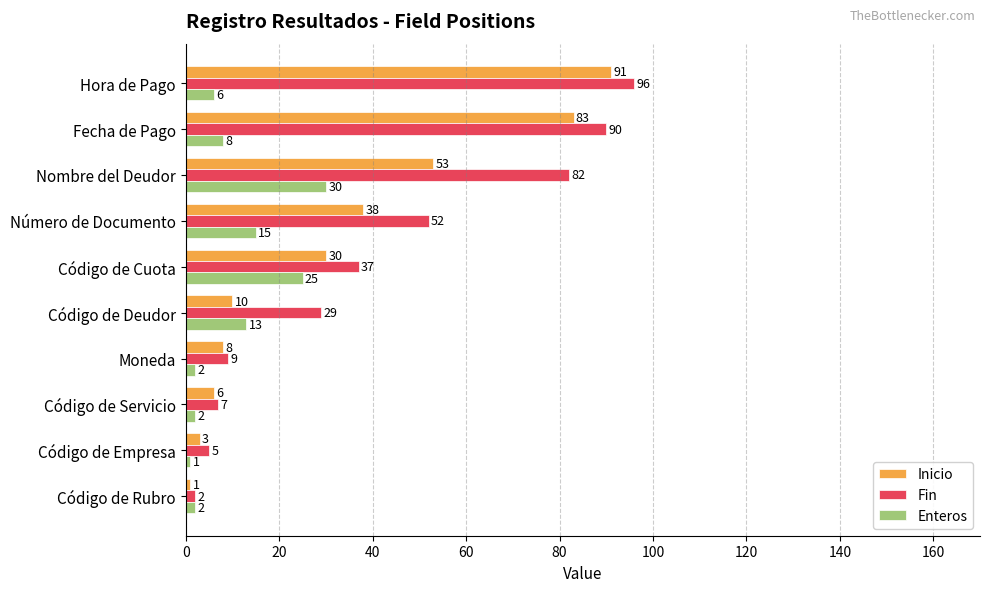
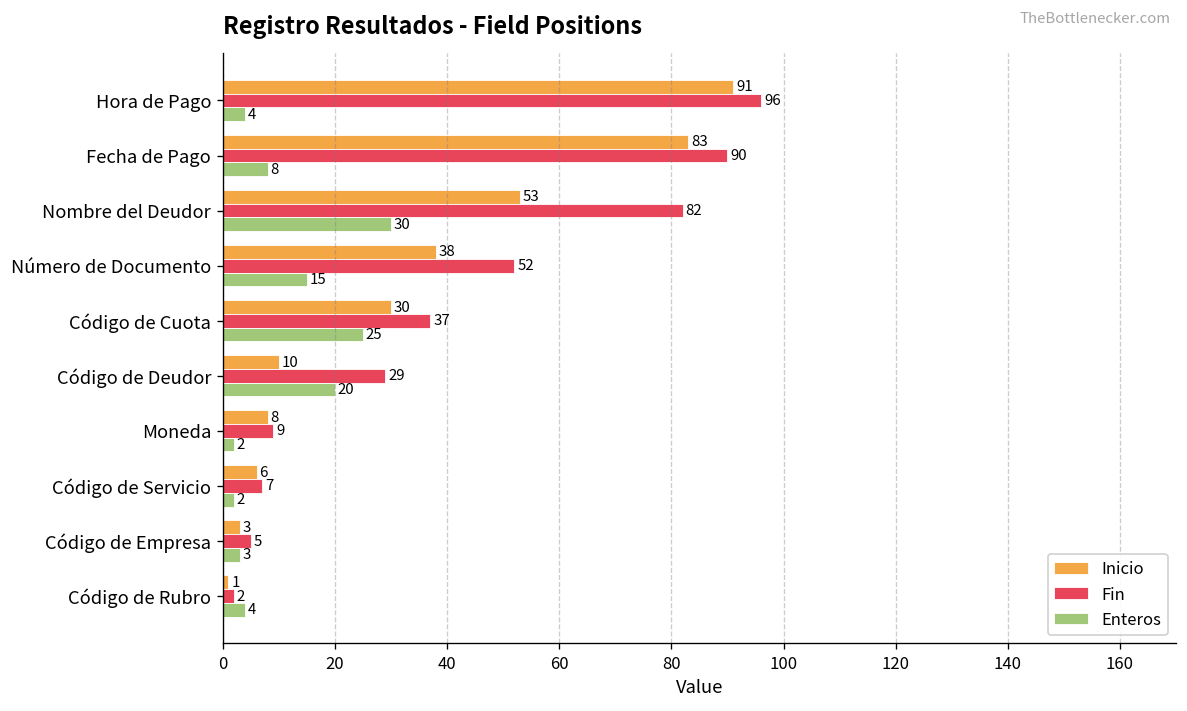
Enteros, Hora de Pago: 6 -> 4
Enteros, Código de Deudor: 13 -> 20
Enteros, Código de Empresa: 1 -> 3
Enteros, Código de Rubro: 2 -> 4
